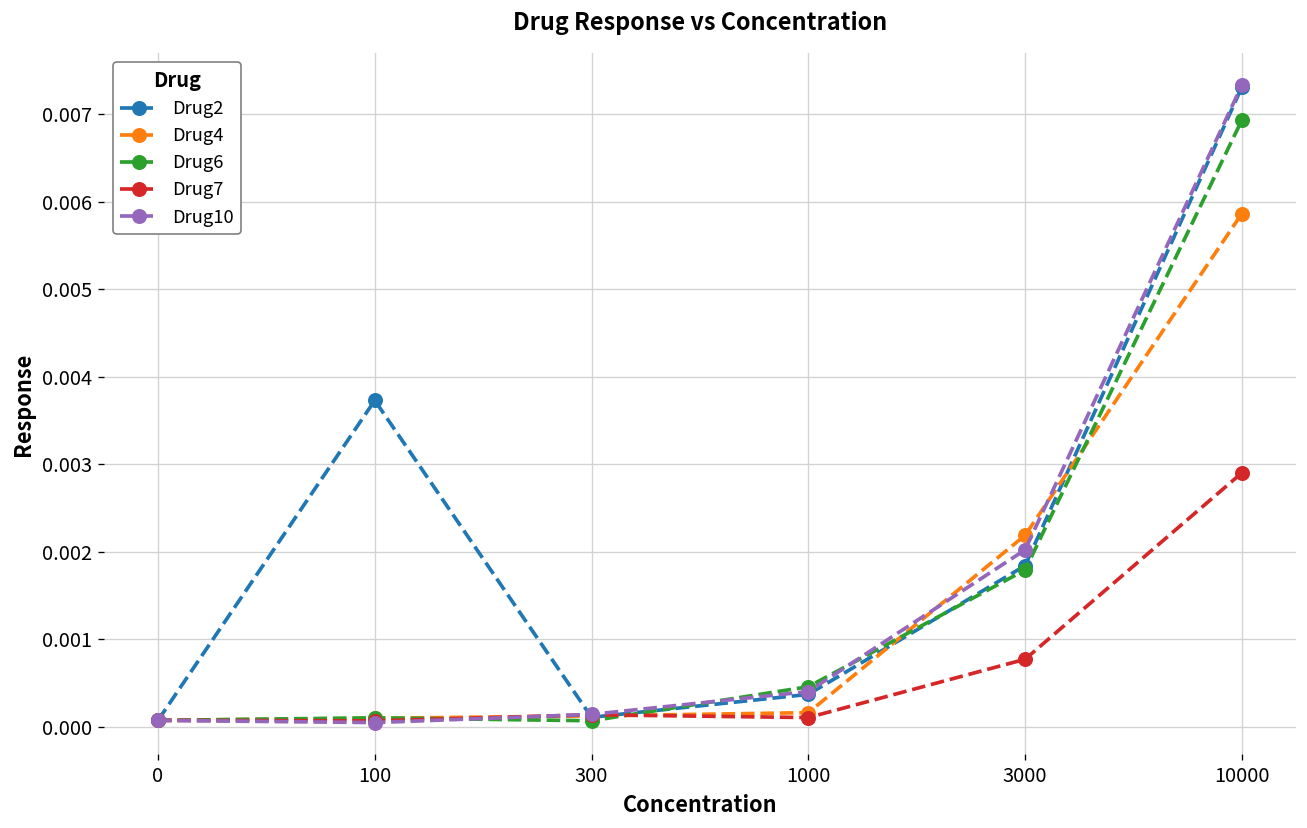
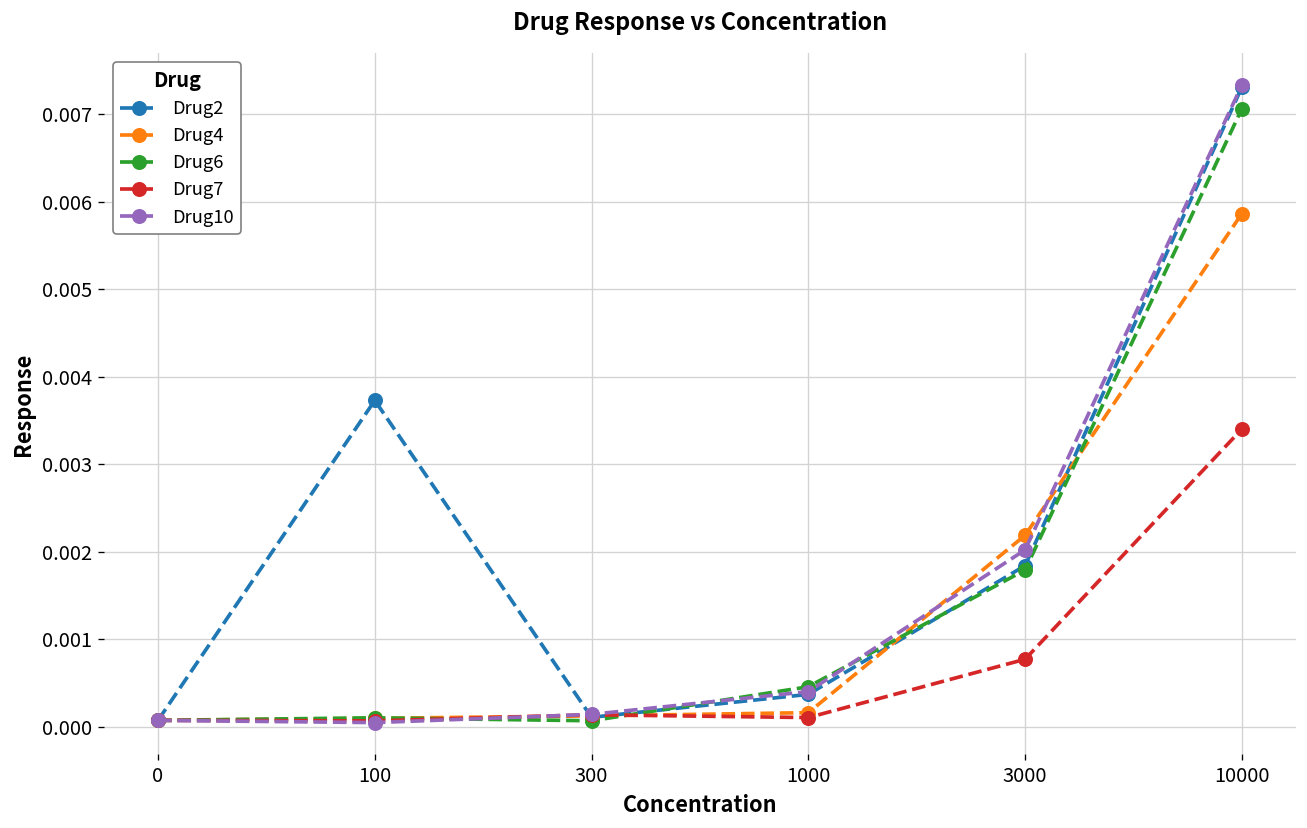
Drug6, 10000: 0.0069 -> 0.0071
Drug7, 10000: 0.0029 -> 0.0034
